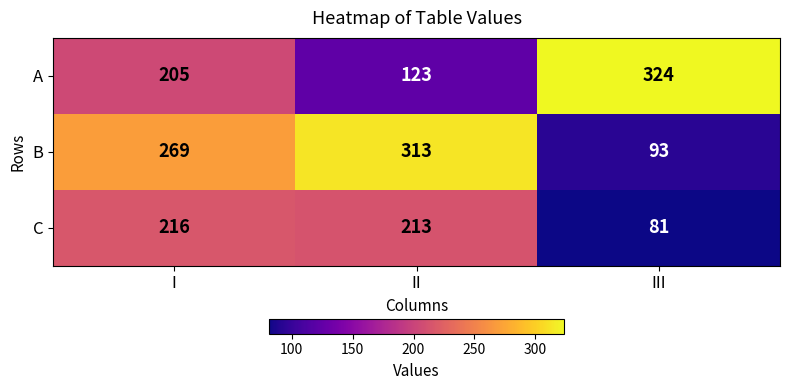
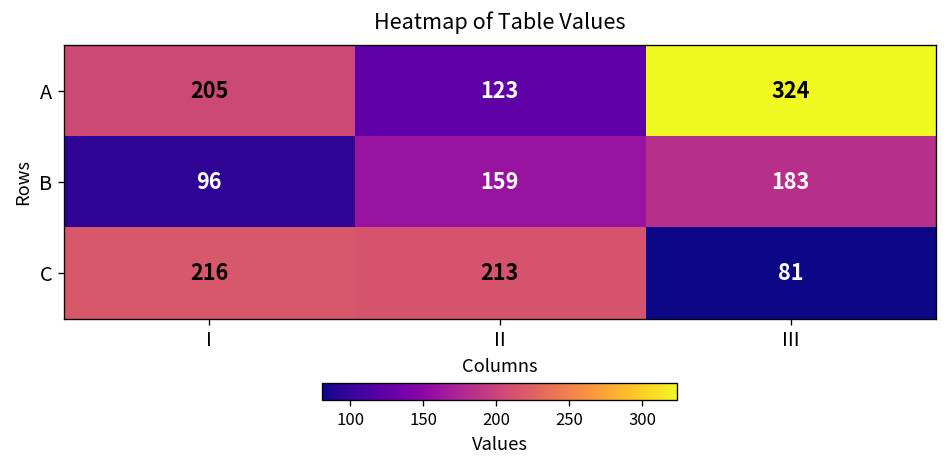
B, I: 269 -> 96
B, II: 313 -> 159
B, III: 93 -> 183
